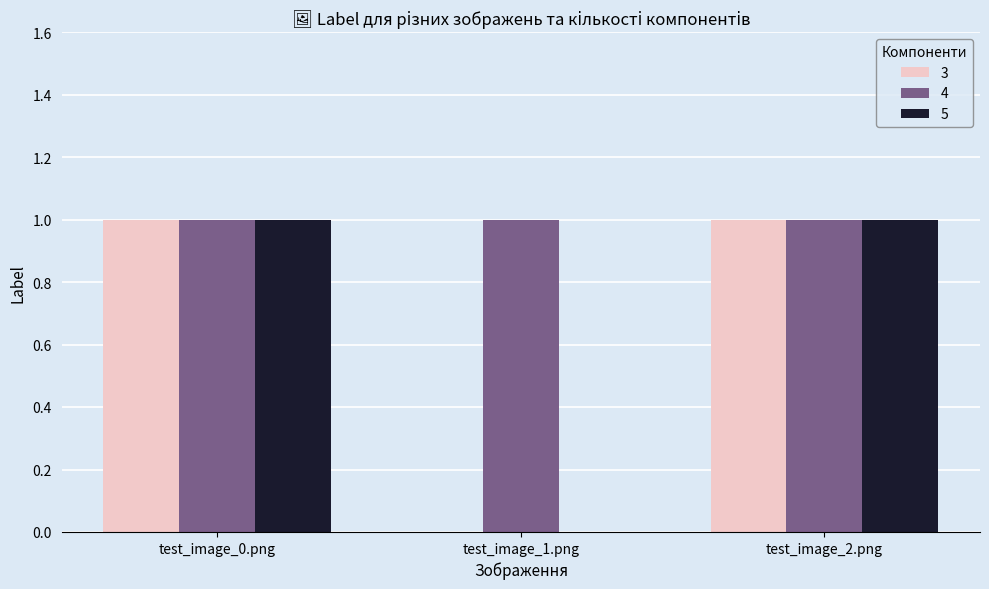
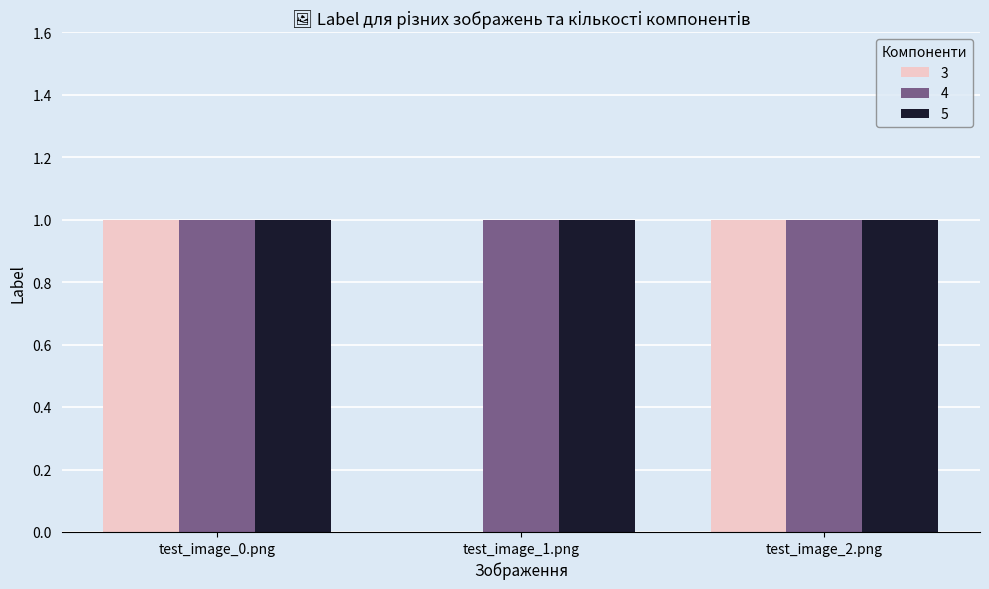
5, test_image_1.png: 0 -> 1
